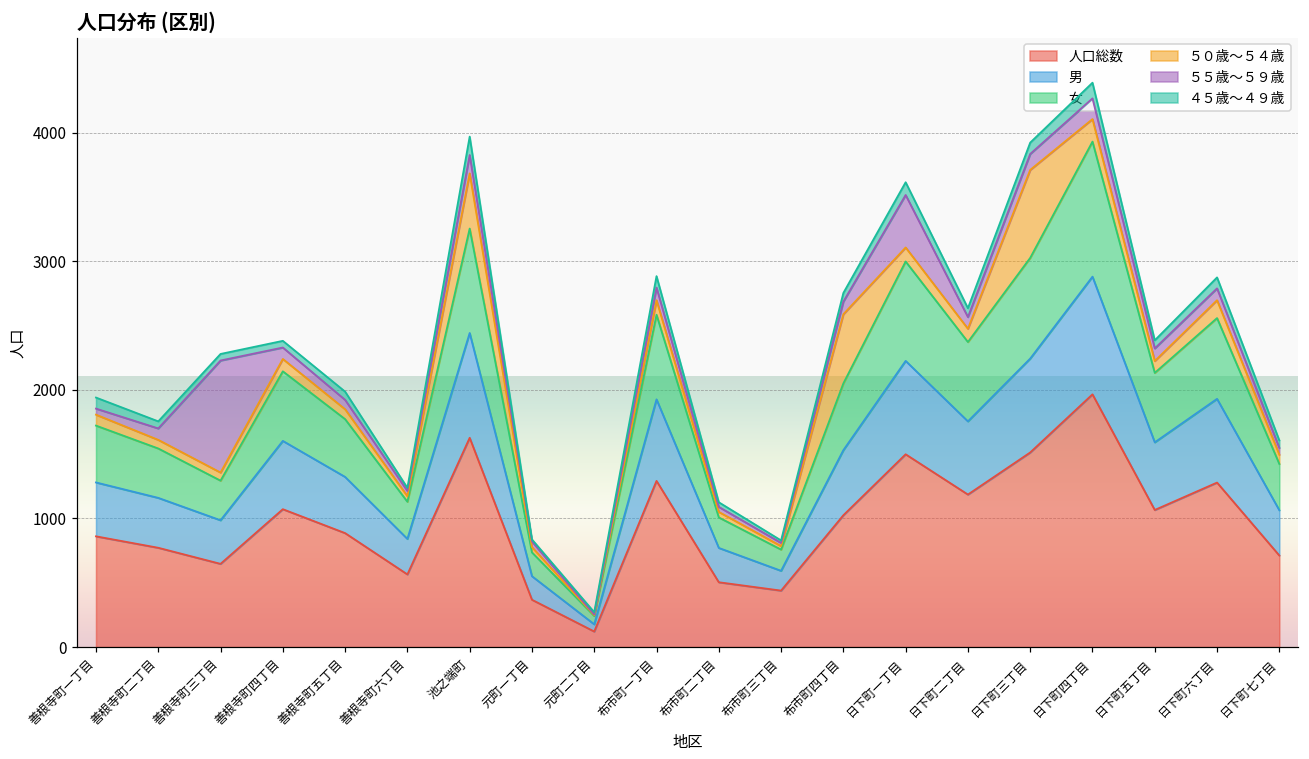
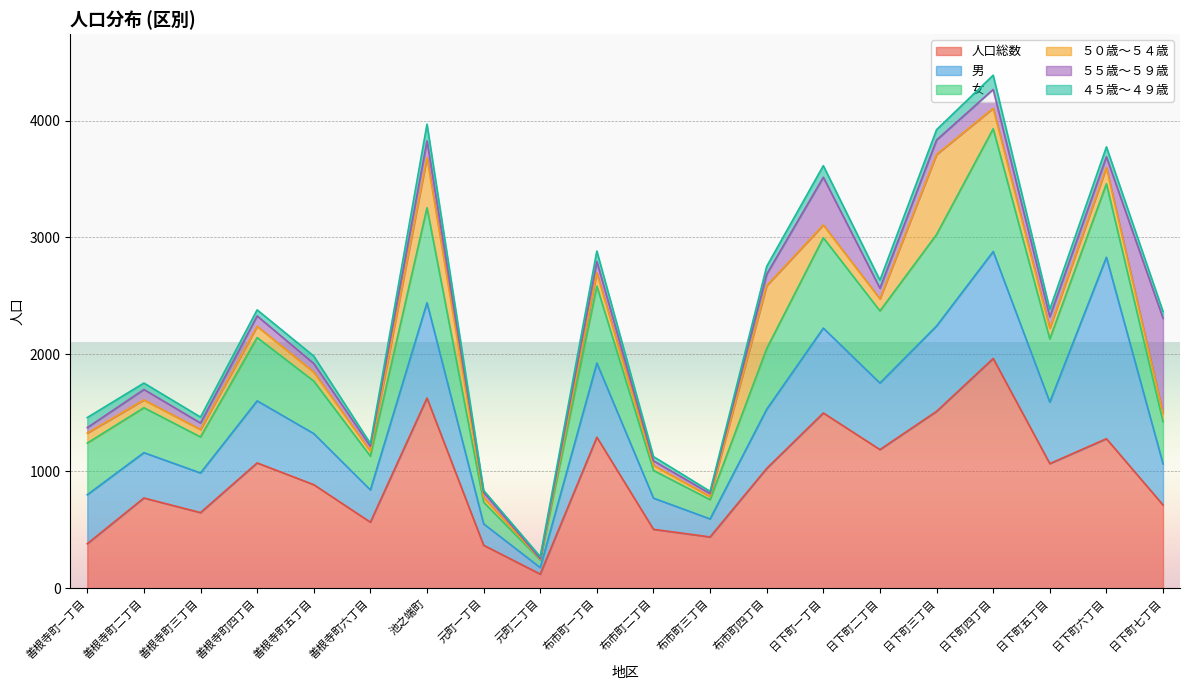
人口総数, 善根寺町一丁目: 860 -> 380
５５歳～５９歳, 善根寺町三丁目: 870 -> 60
男, 日下町六丁目: 650 -> 1550
５５歳～５９歳, 日下町七丁目: 50 -> 810
